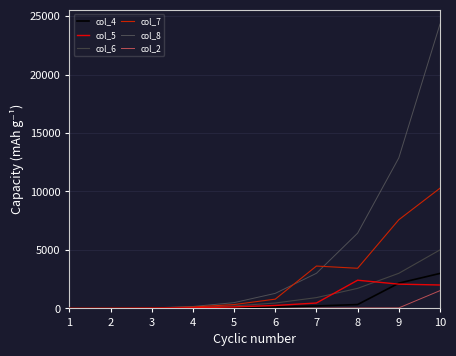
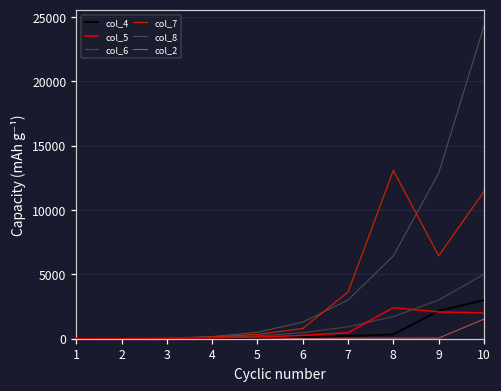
col_7, 8: 3400 -> 13100
col_7, 9: 7600 -> 6400
col_7, 10: 10300 -> 11400
